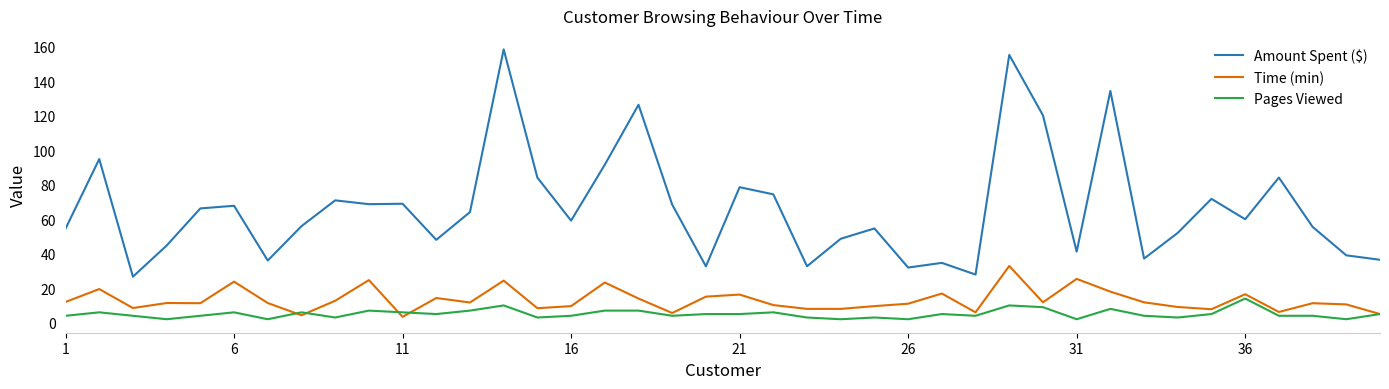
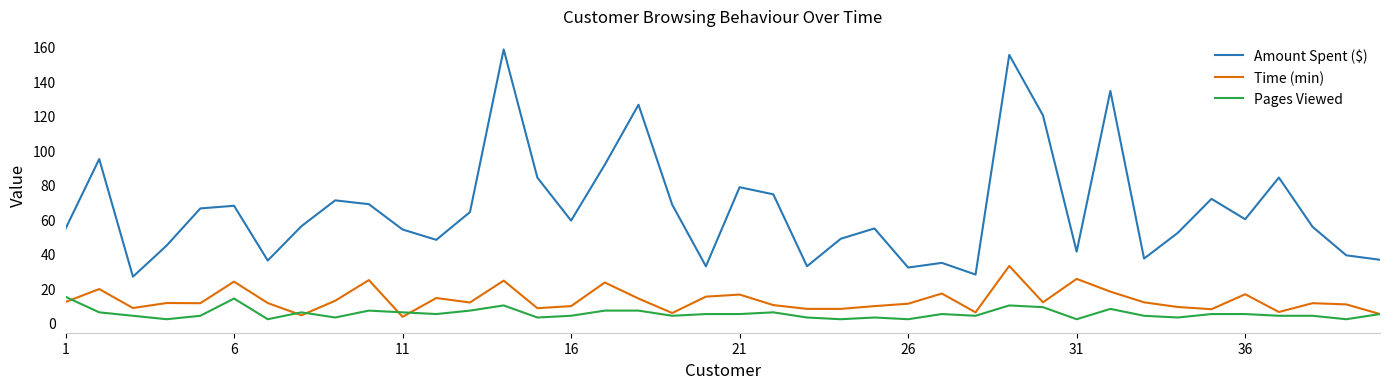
Pages Viewed, 1: 4 -> 15
Pages Viewed, 6: 6 -> 14
Amount Spent ($), 11: 69 -> 54
Pages Viewed, 36: 14 -> 5
